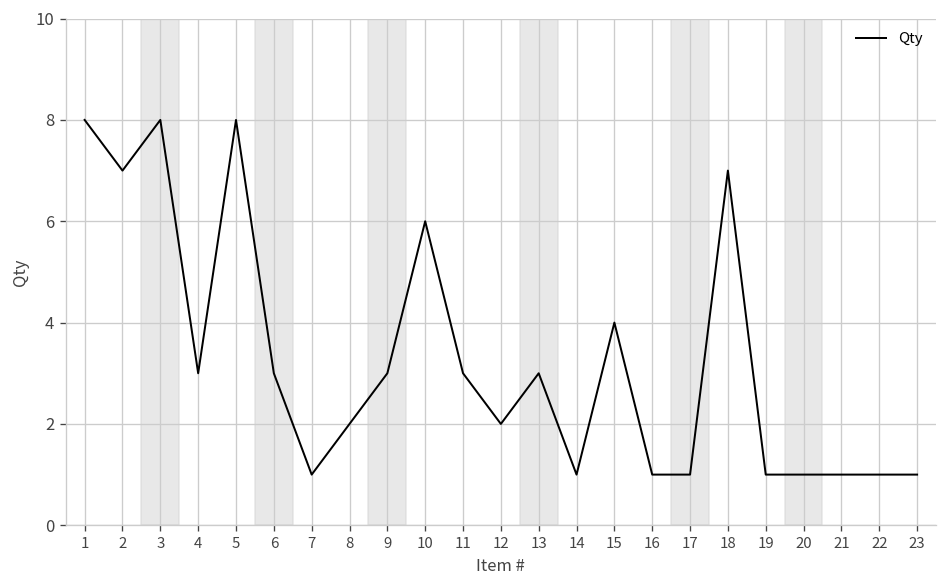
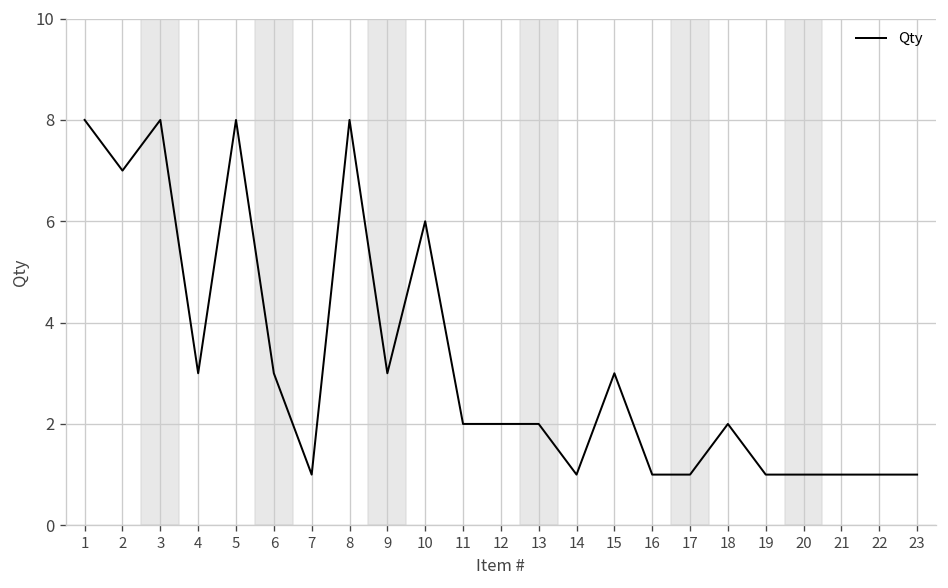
8: 2 -> 8
11: 3 -> 2
13: 3 -> 2
15: 4 -> 3
18: 7 -> 2
